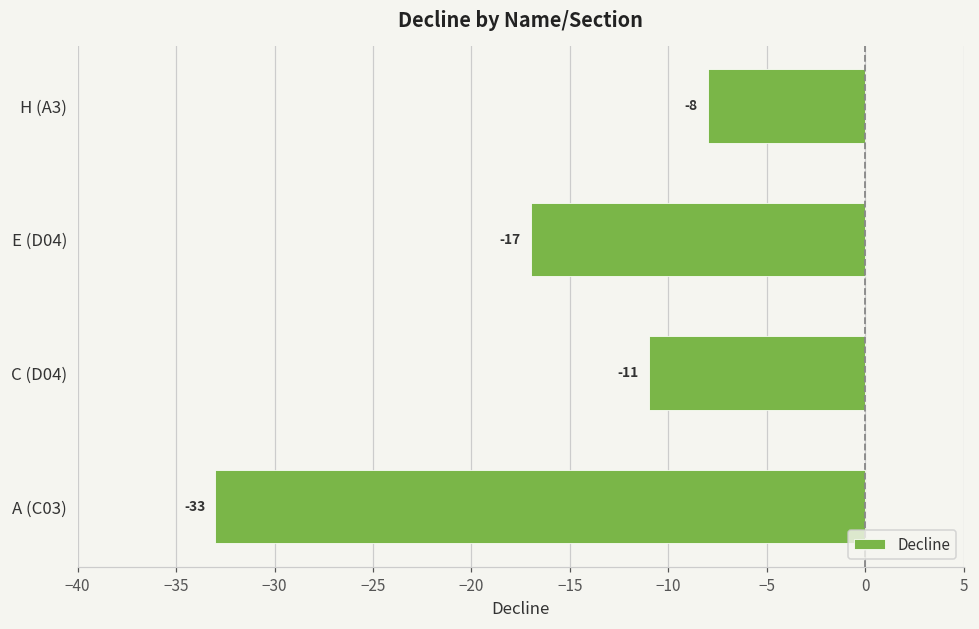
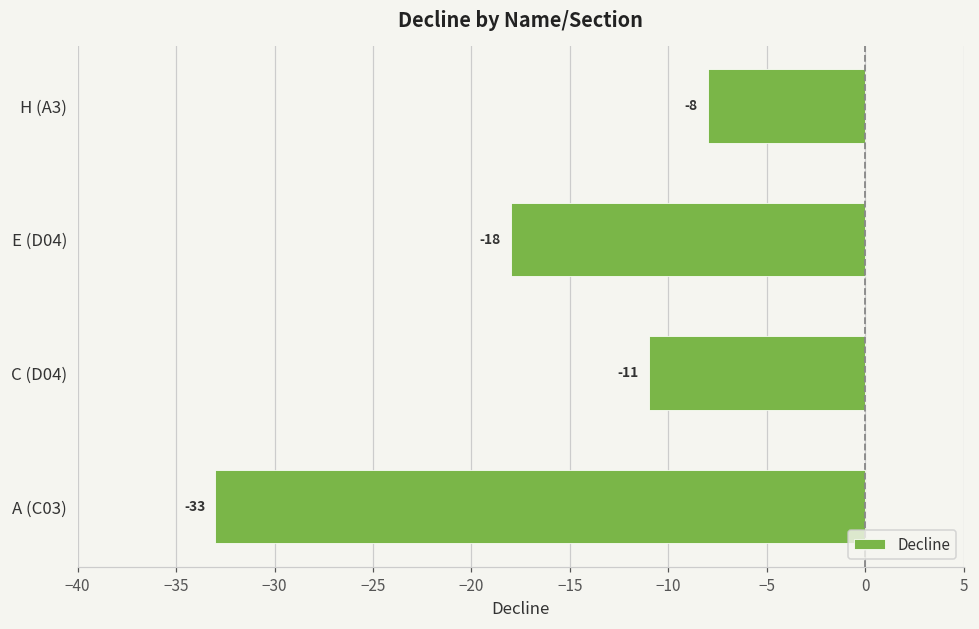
E (D04): -17 -> -18
